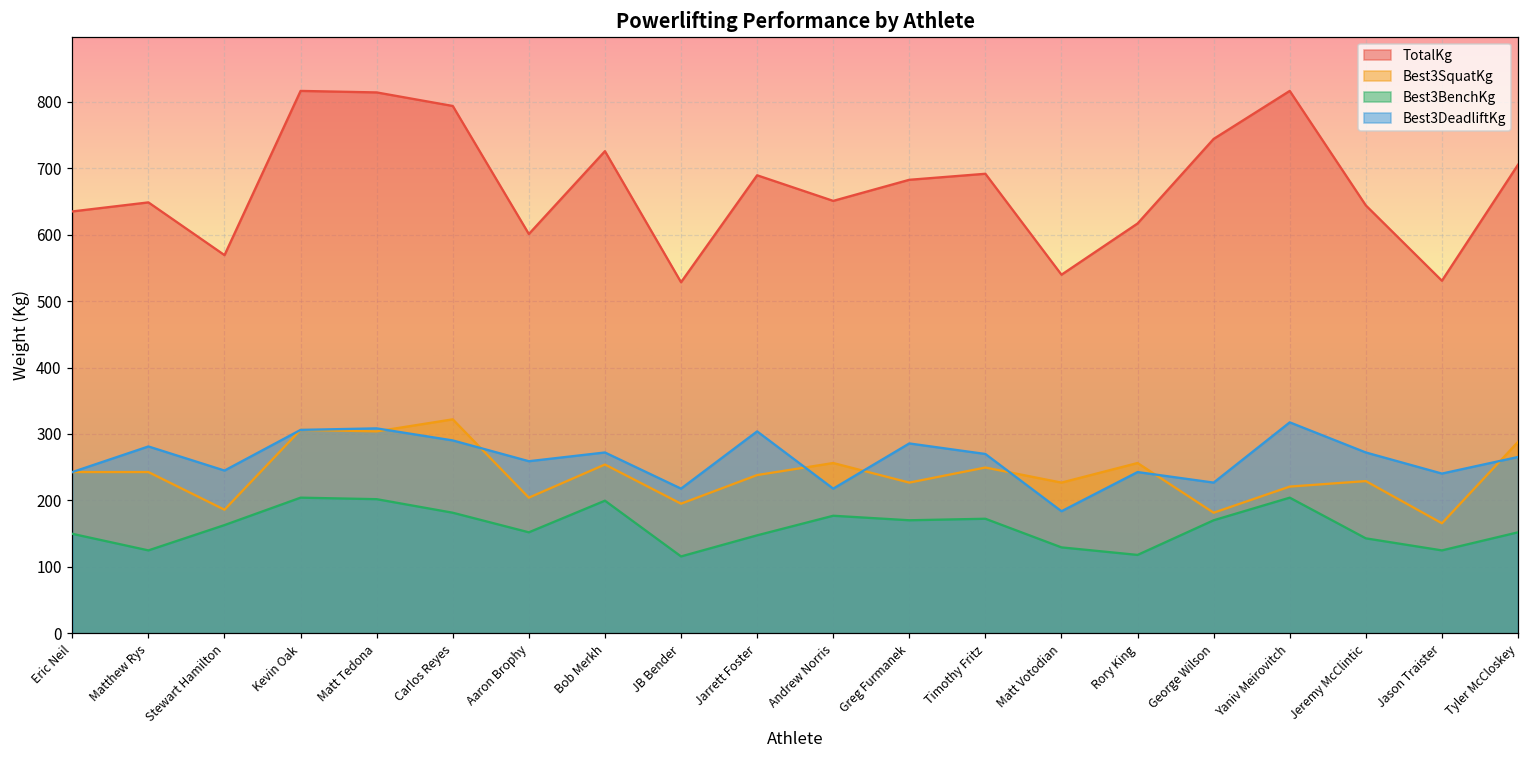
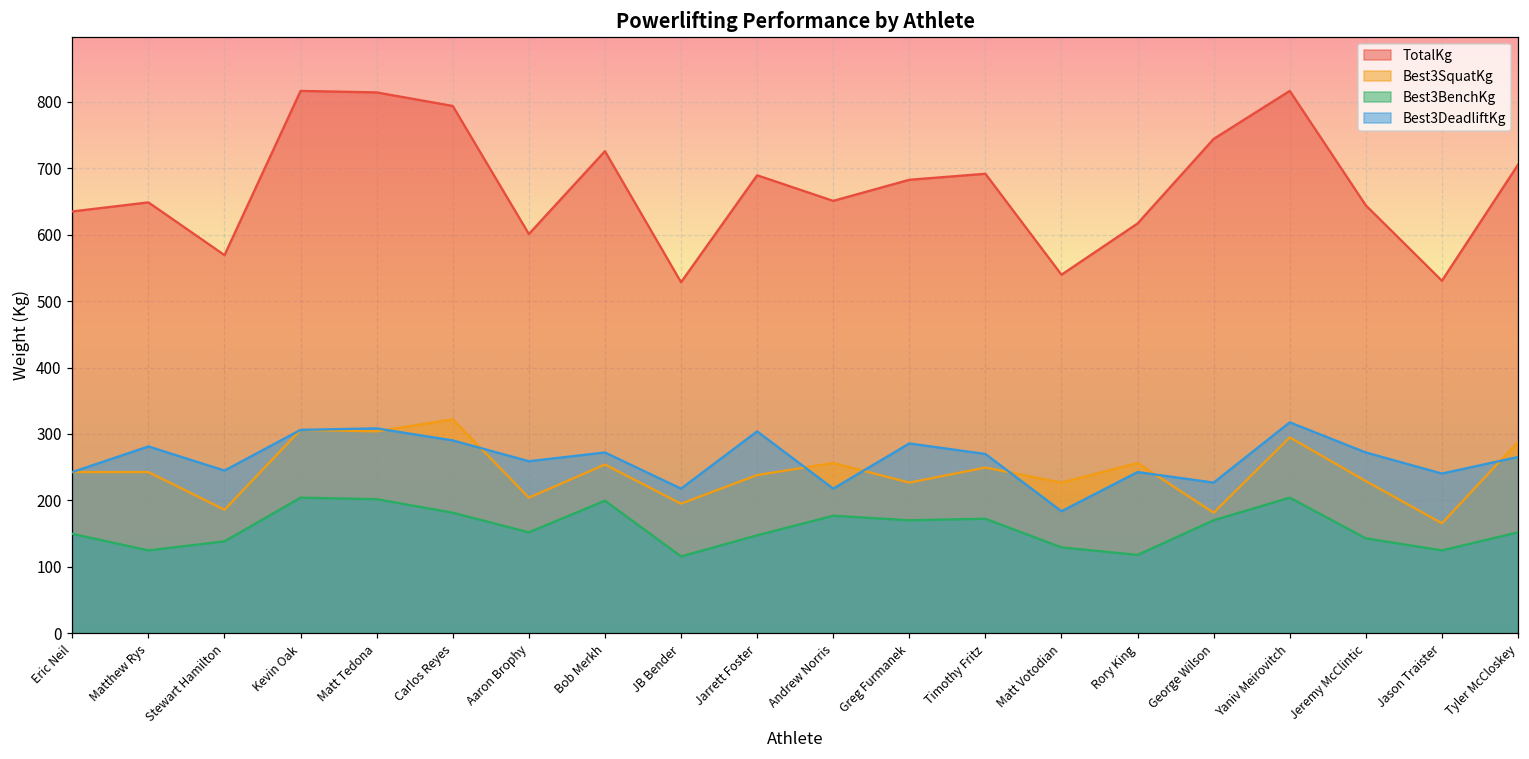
Best3BenchKg, Stewart Hamilton: 160 -> 140
Best3SquatKg, Yaniv Meirovitch: 220 -> 290
